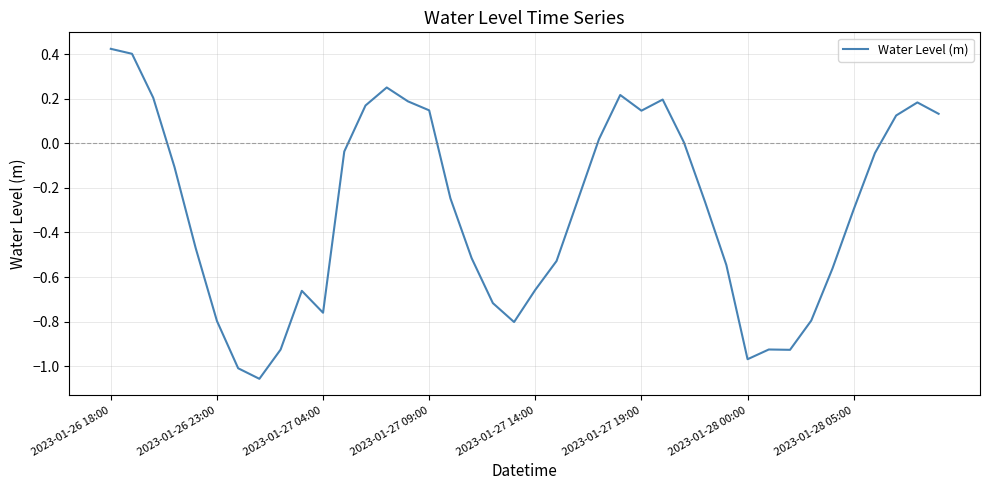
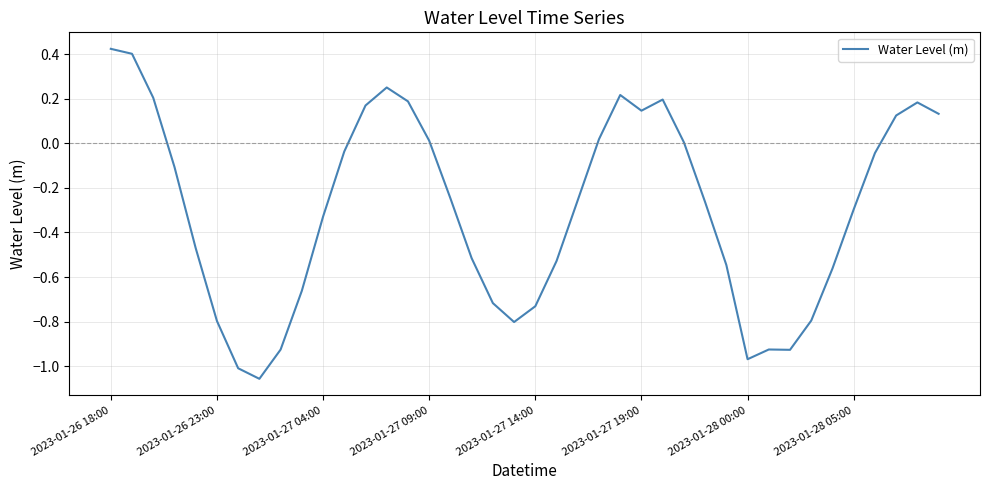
2023-01-27 04:00: -0.76 -> -0.33
2023-01-27 09:00: 0.15 -> 0.01
2023-01-27 14:00: -0.66 -> -0.73
